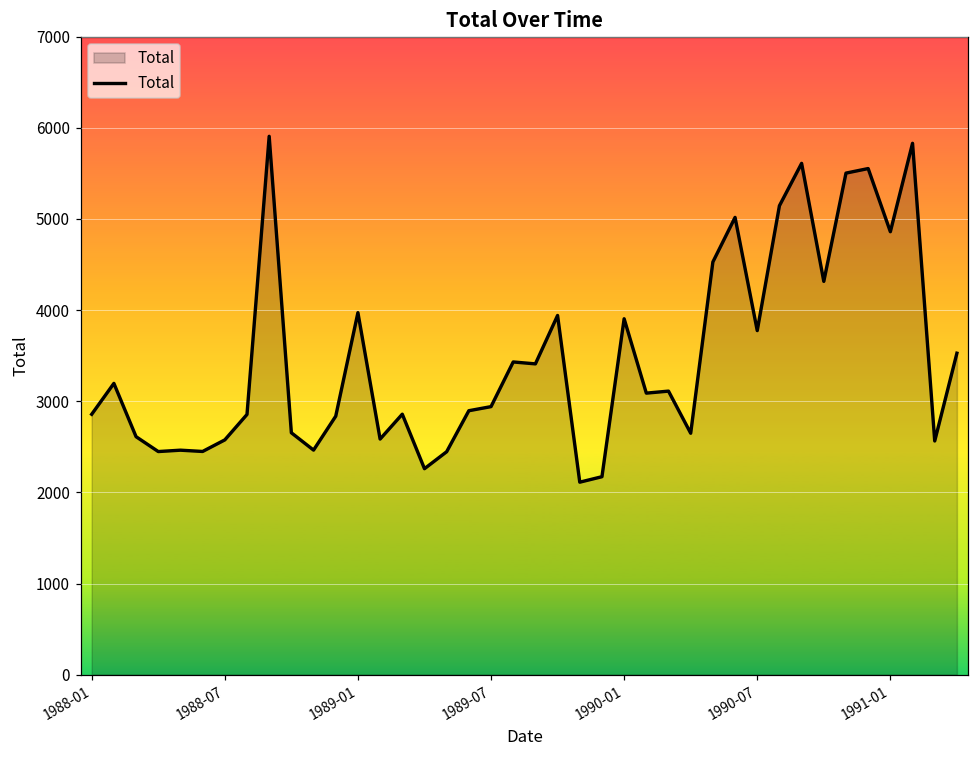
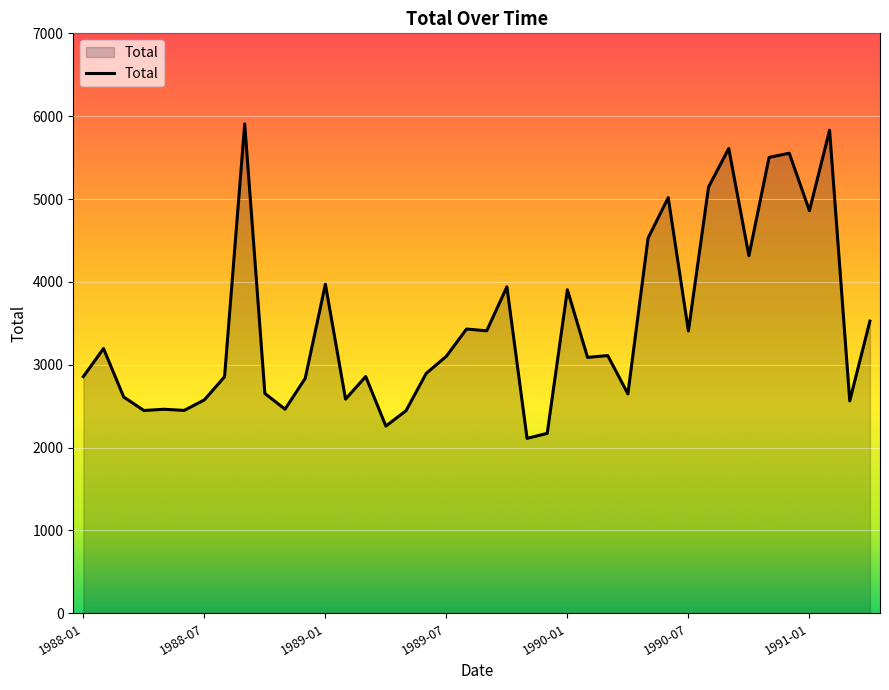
1989-07: 2900 -> 3100
1990-07: 3800 -> 3400
